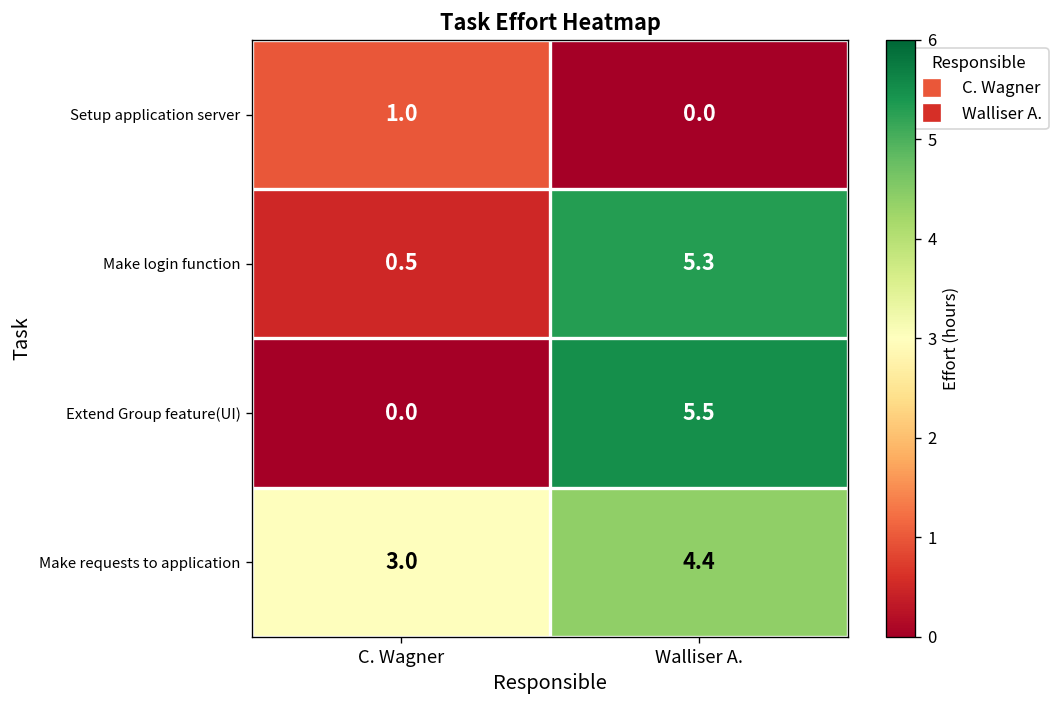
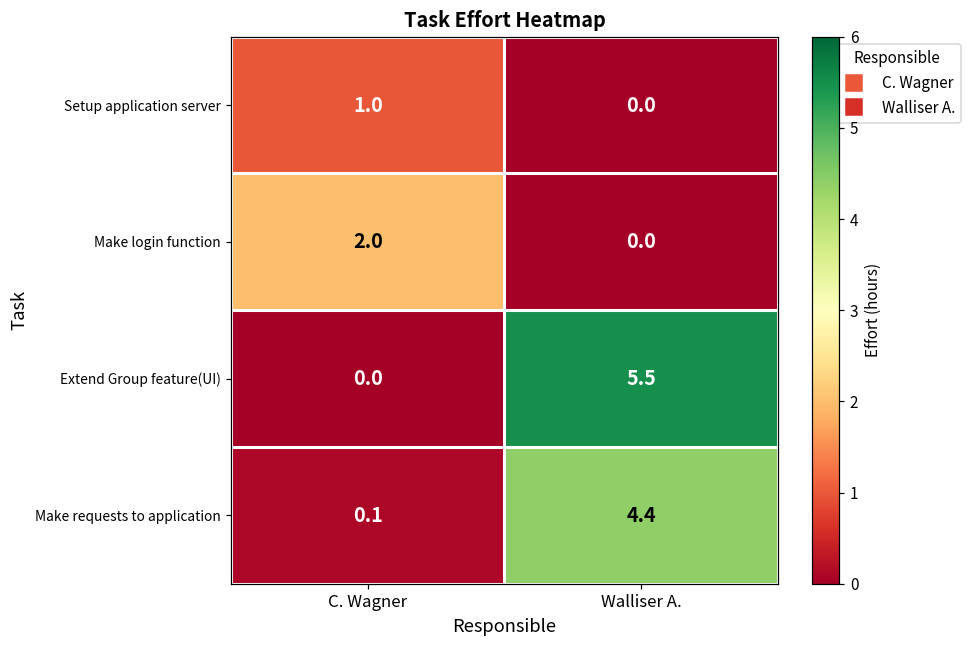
Make login function, C. Wagner: 0.5 -> 2.0
Make login function, Walliser A.: 5.3 -> 0.0
Make requests to application, C. Wagner: 3.0 -> 0.1
